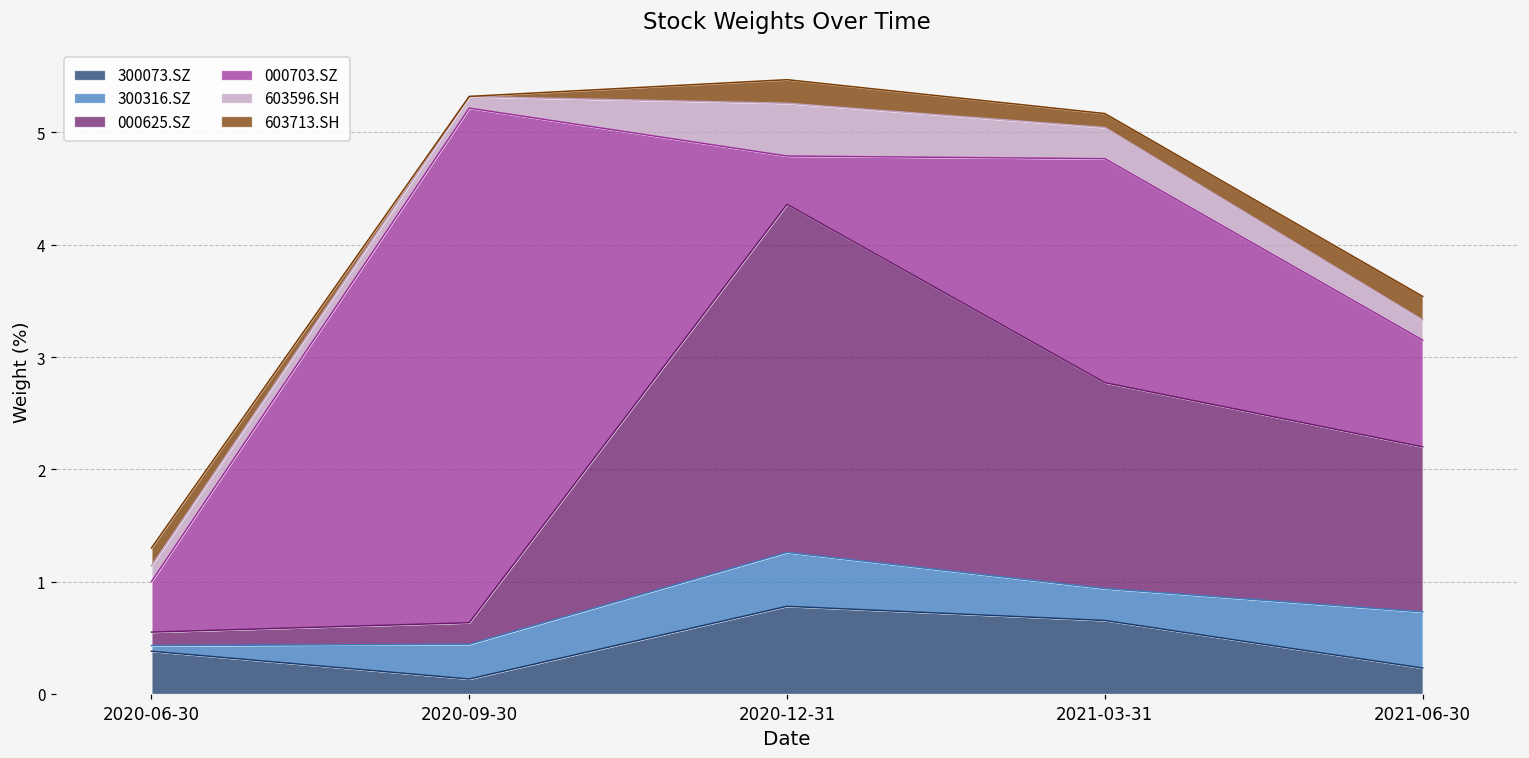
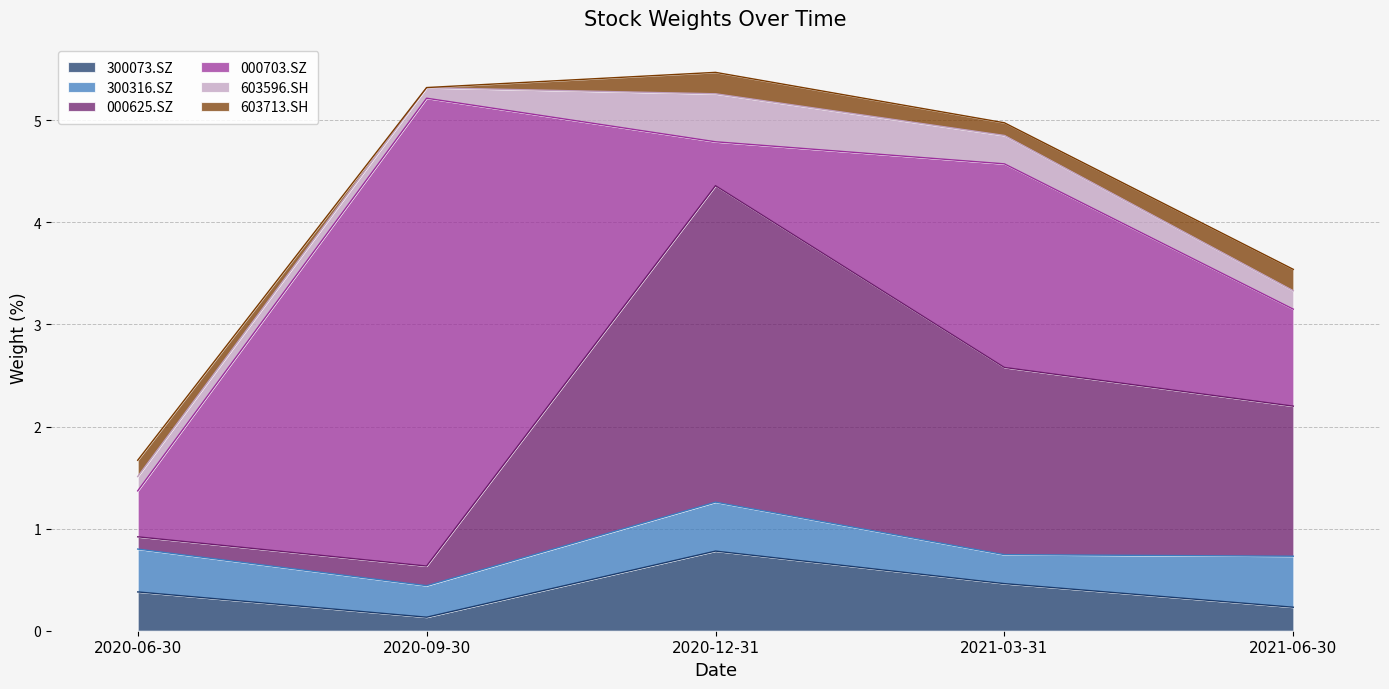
300316.SZ, 2020-06-30: 0.05 -> 0.42
300073.SZ, 2021-03-31: 0.65 -> 0.46
